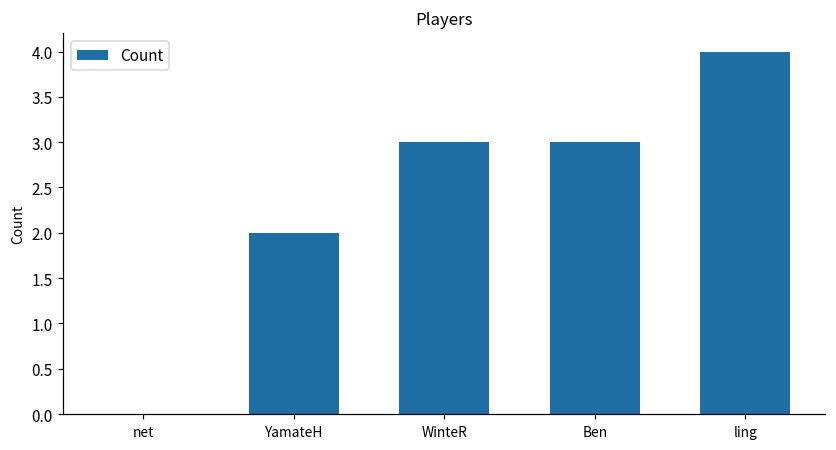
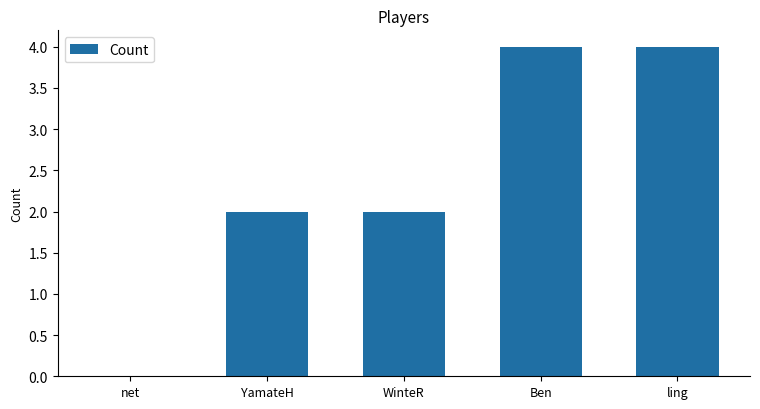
WinteR: 3 -> 2
Ben: 3 -> 4
